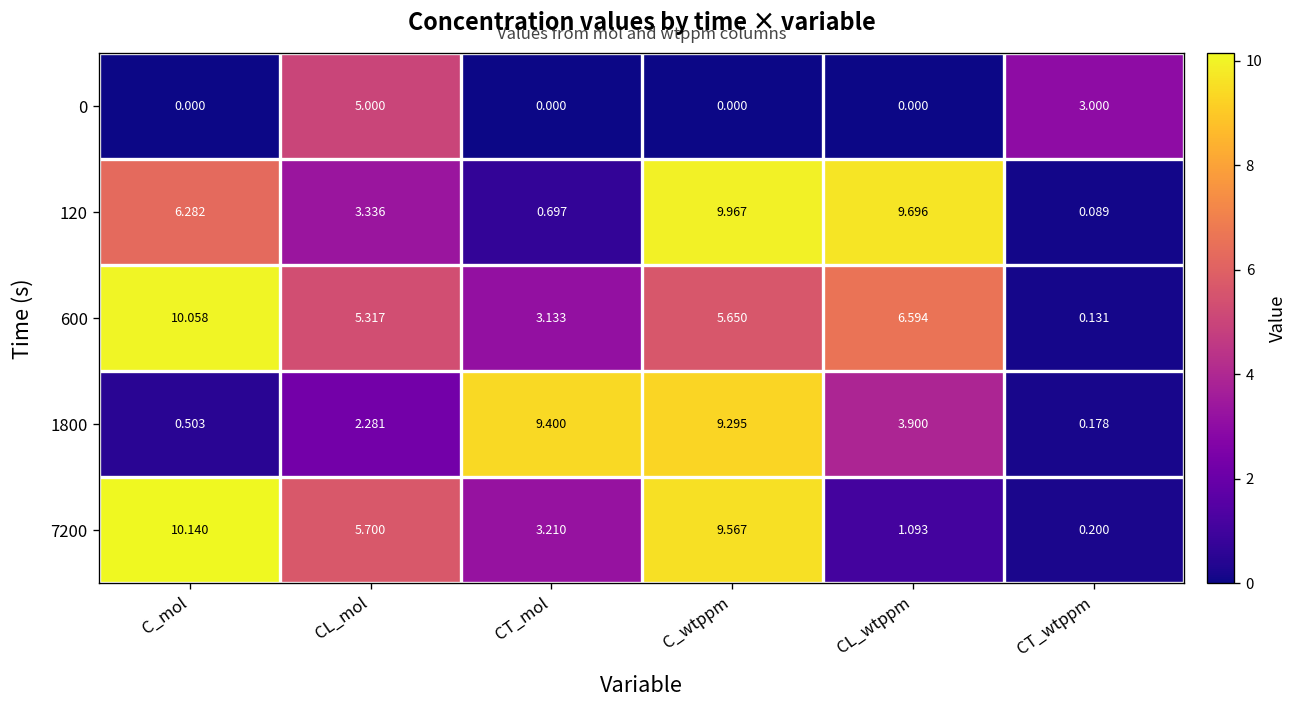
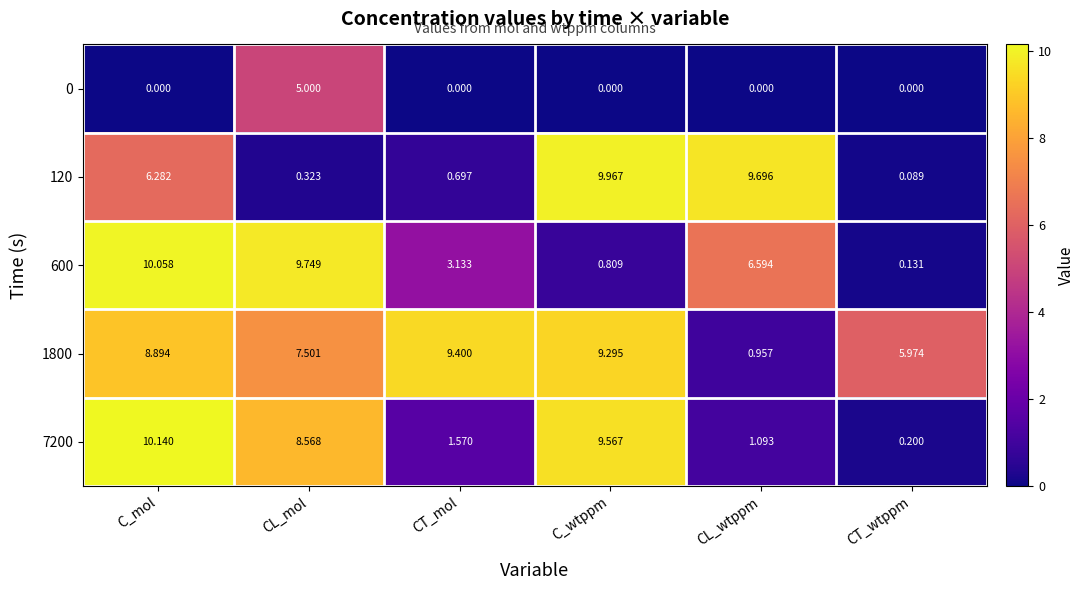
0, CT_wtppm: 3.000 -> 0.000
120, CL_mol: 3.336 -> 0.323
600, CL_mol: 5.317 -> 9.749
600, C_wtppm: 5.650 -> 0.809
1800, C_mol: 0.503 -> 8.894
1800, CL_mol: 2.281 -> 7.501
1800, CL_wtppm: 3.900 -> 0.957
1800, CT_wtppm: 0.178 -> 5.974
7200, CL_mol: 5.700 -> 8.568
7200, CT_mol: 3.210 -> 1.570
